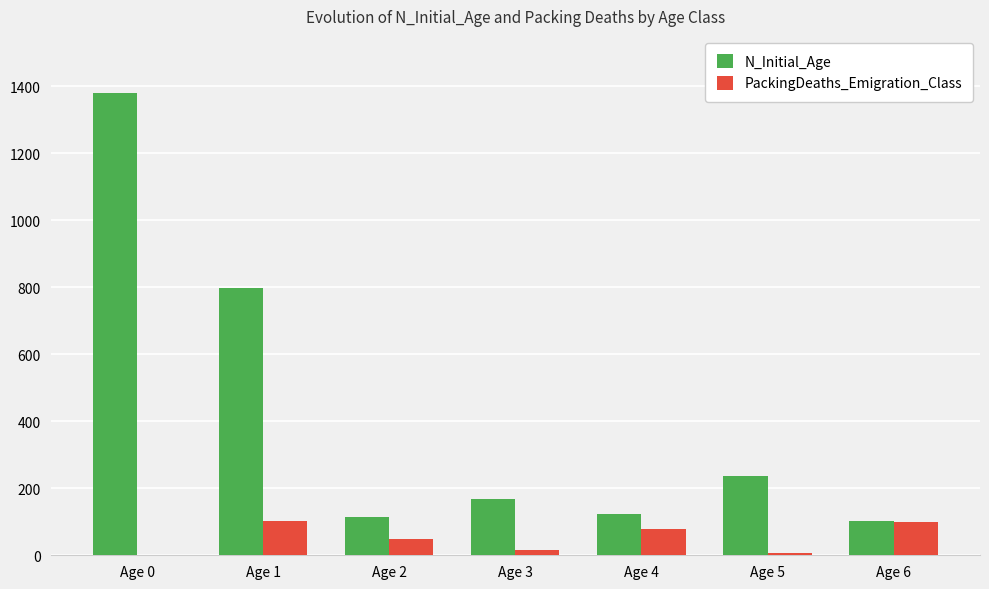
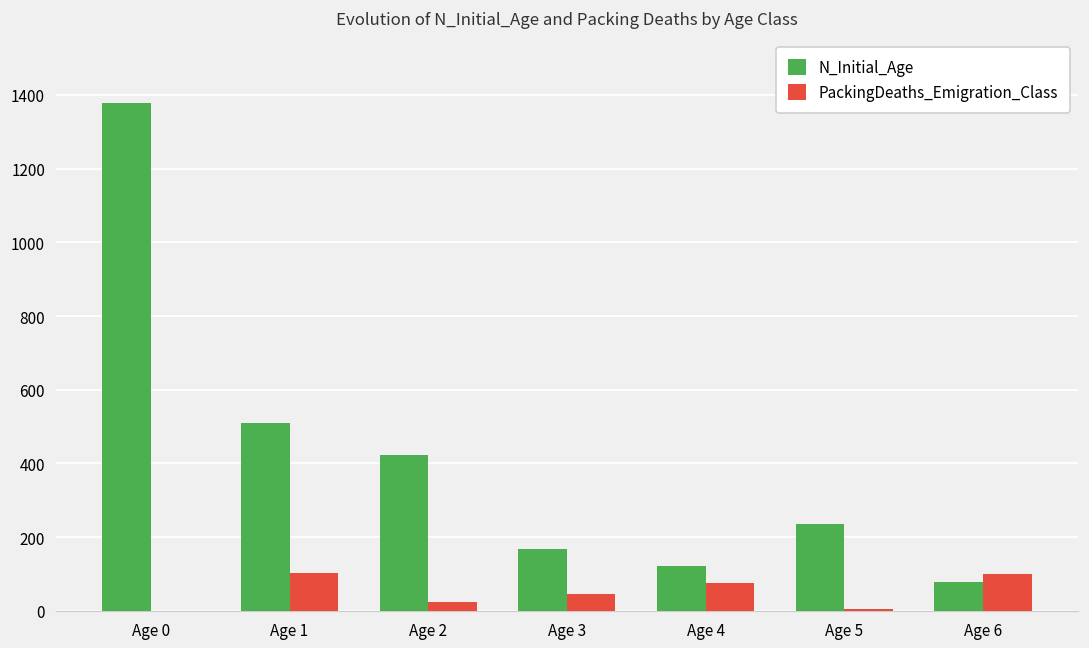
N_Initial_Age, Age 1: 800 -> 510
N_Initial_Age, Age 2: 110 -> 420
PackingDeaths_Emigration_Class, Age 2: 50 -> 20
PackingDeaths_Emigration_Class, Age 3: 20 -> 50
N_Initial_Age, Age 6: 100 -> 80
